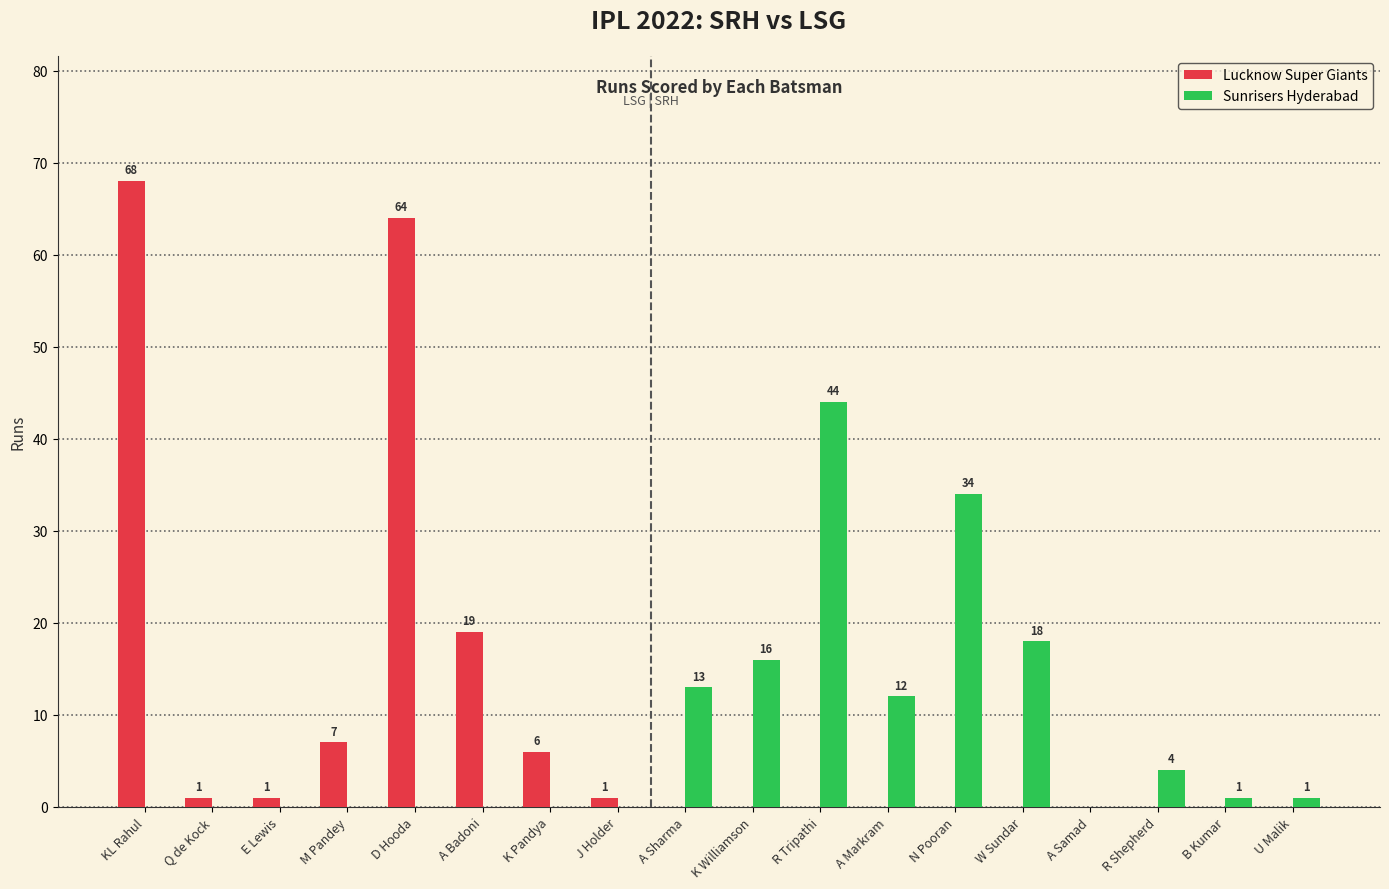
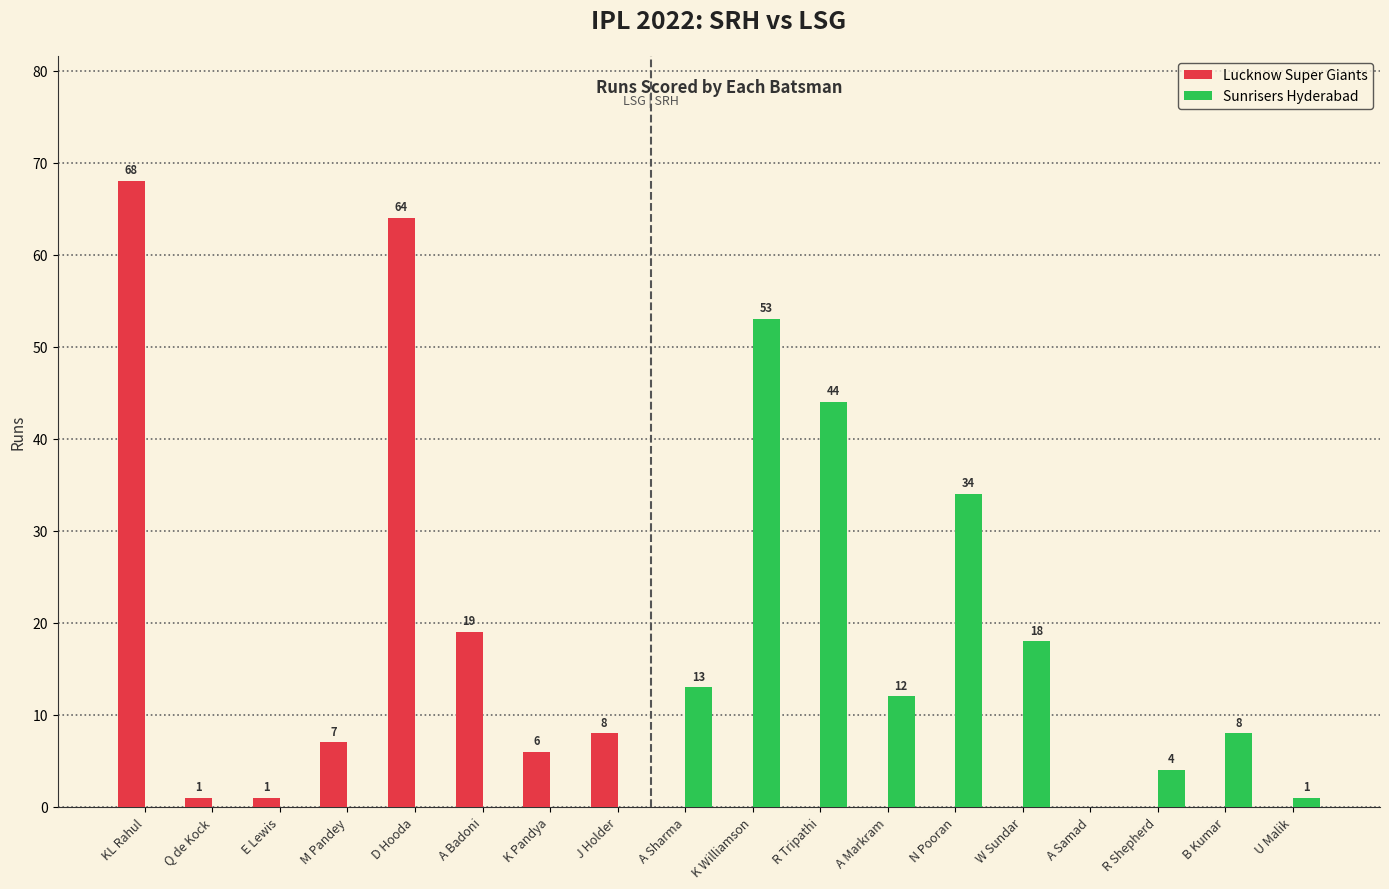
Lucknow Super Giants, J Holder: 1 -> 8
Sunrisers Hyderabad, K Williamson: 16 -> 53
Sunrisers Hyderabad, B Kumar: 1 -> 8
